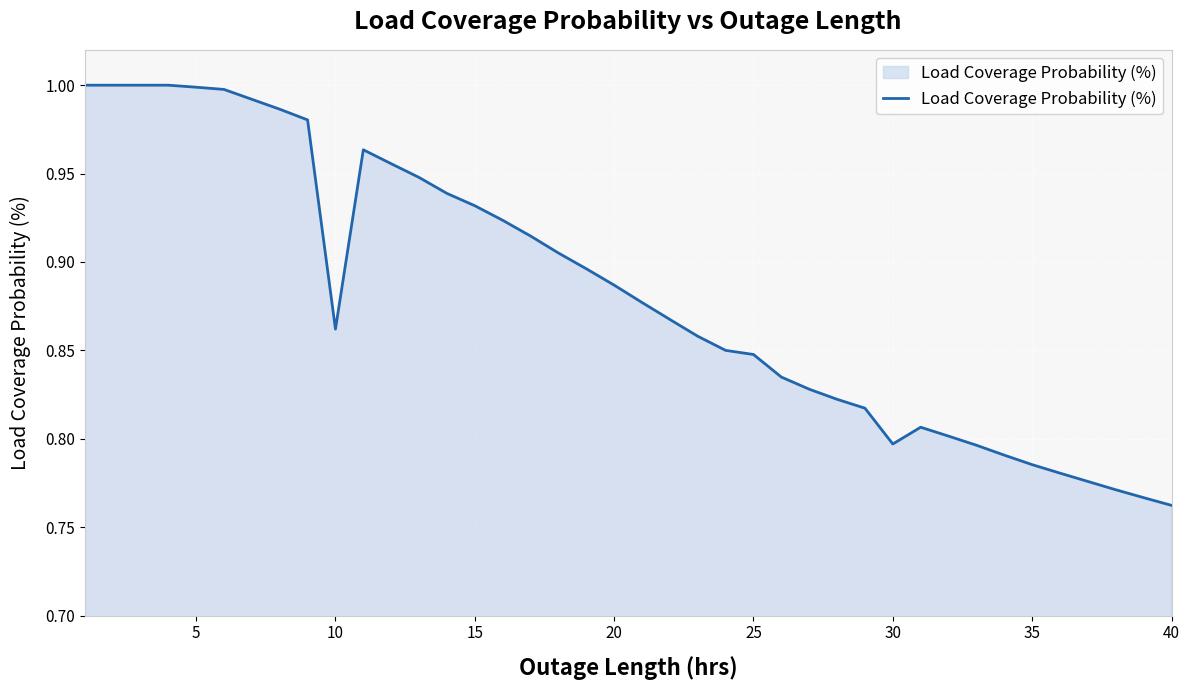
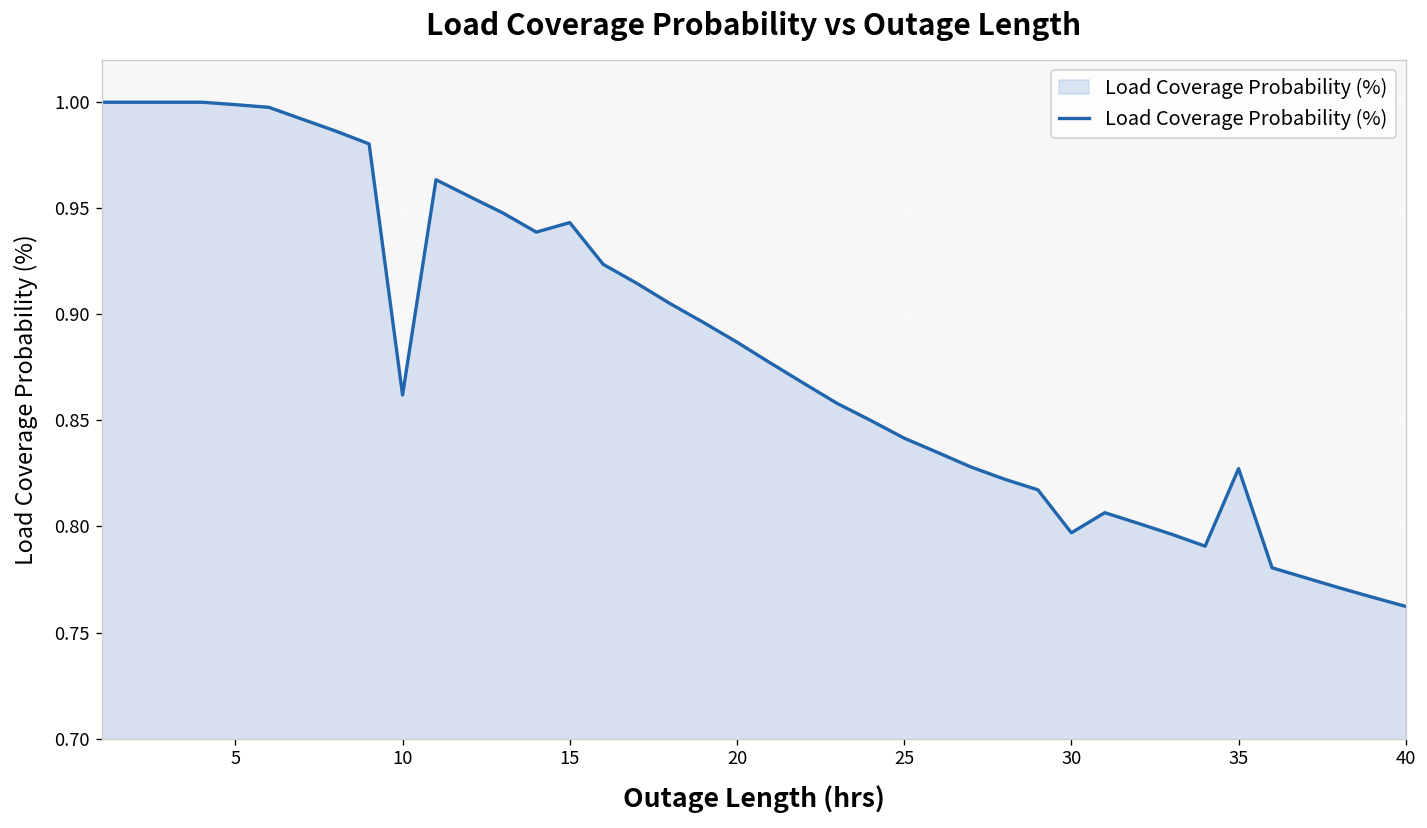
15: 0.932 -> 0.943
25: 0.848 -> 0.842
35: 0.785 -> 0.827
